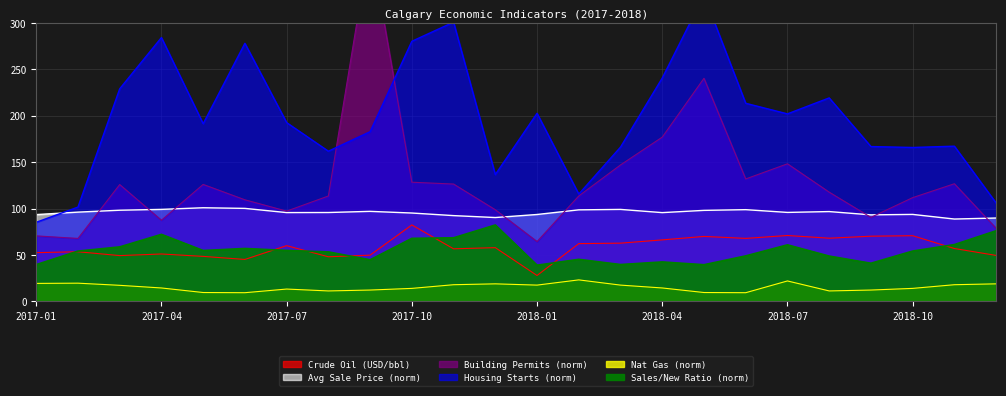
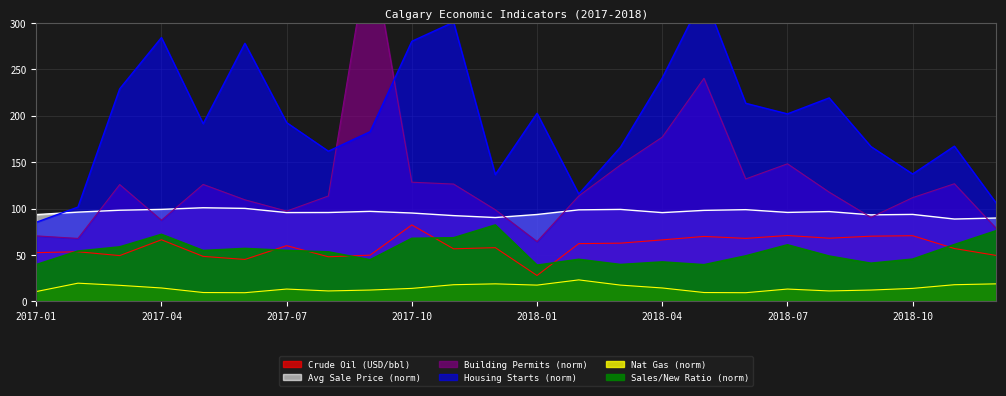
Nat Gas (norm), 2017-01: 20 -> 10
Crude Oil (USD/bbl), 2017-04: 50 -> 70
Nat Gas (norm), 2018-07: 20 -> 10
Housing Starts (norm), 2018-10: 170 -> 140
Sales/New Ratio (norm), 2018-10: 54 -> 46
